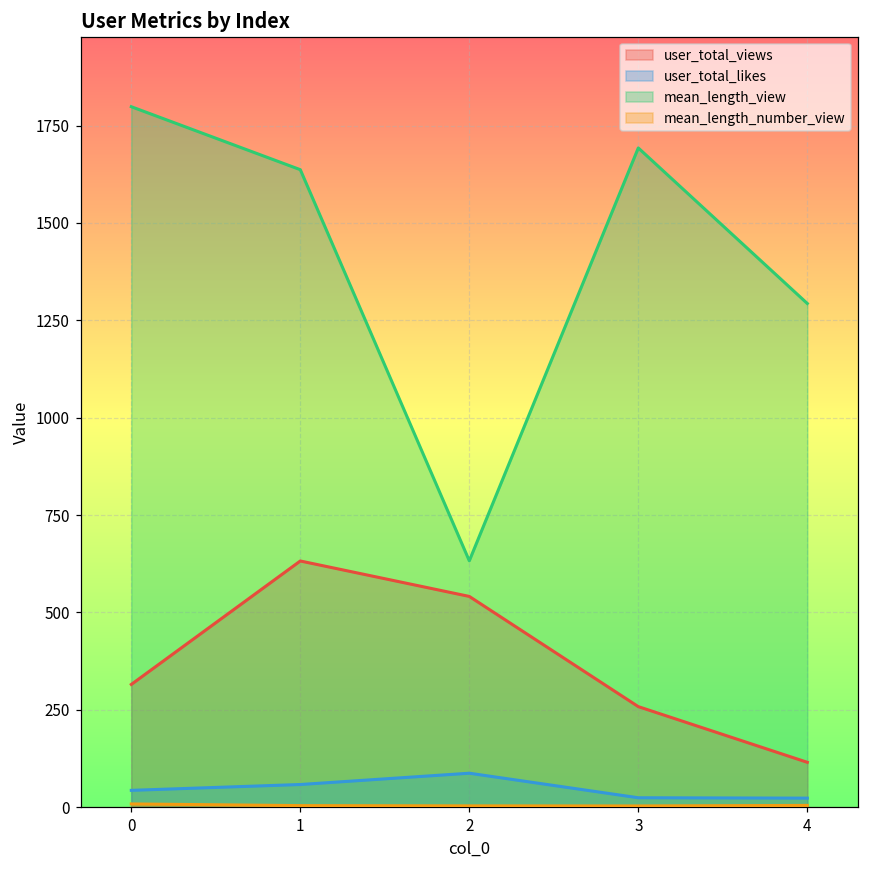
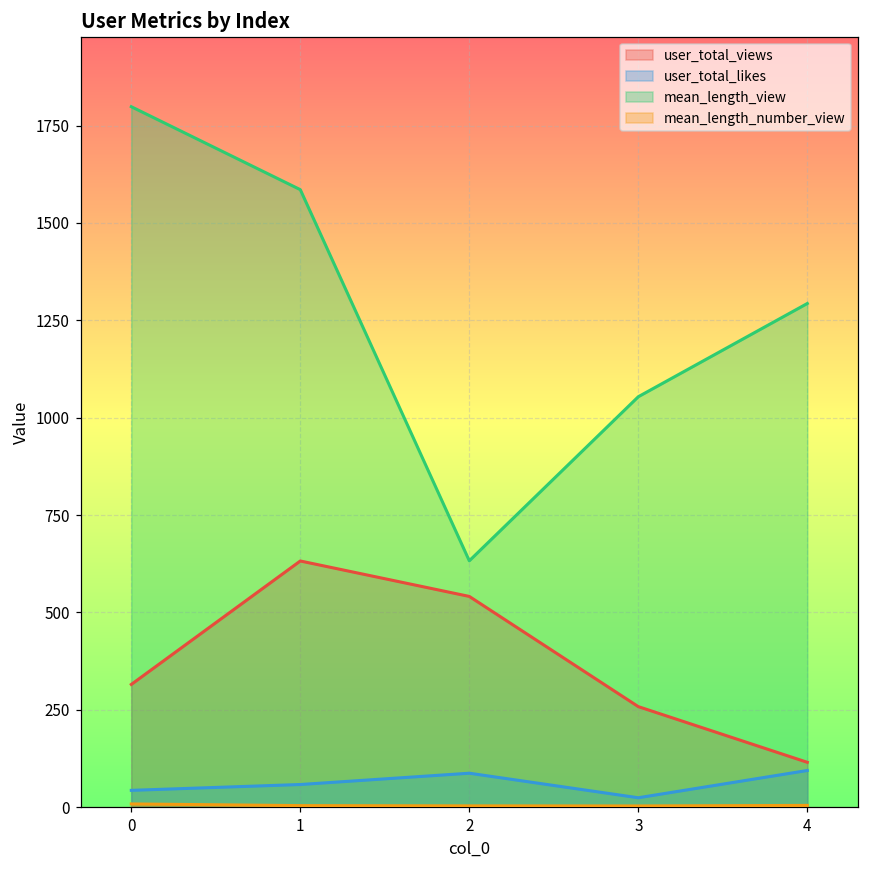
mean_length_view, 1: 1640 -> 1590
mean_length_view, 3: 1690 -> 1050
user_total_likes, 4: 20 -> 90
